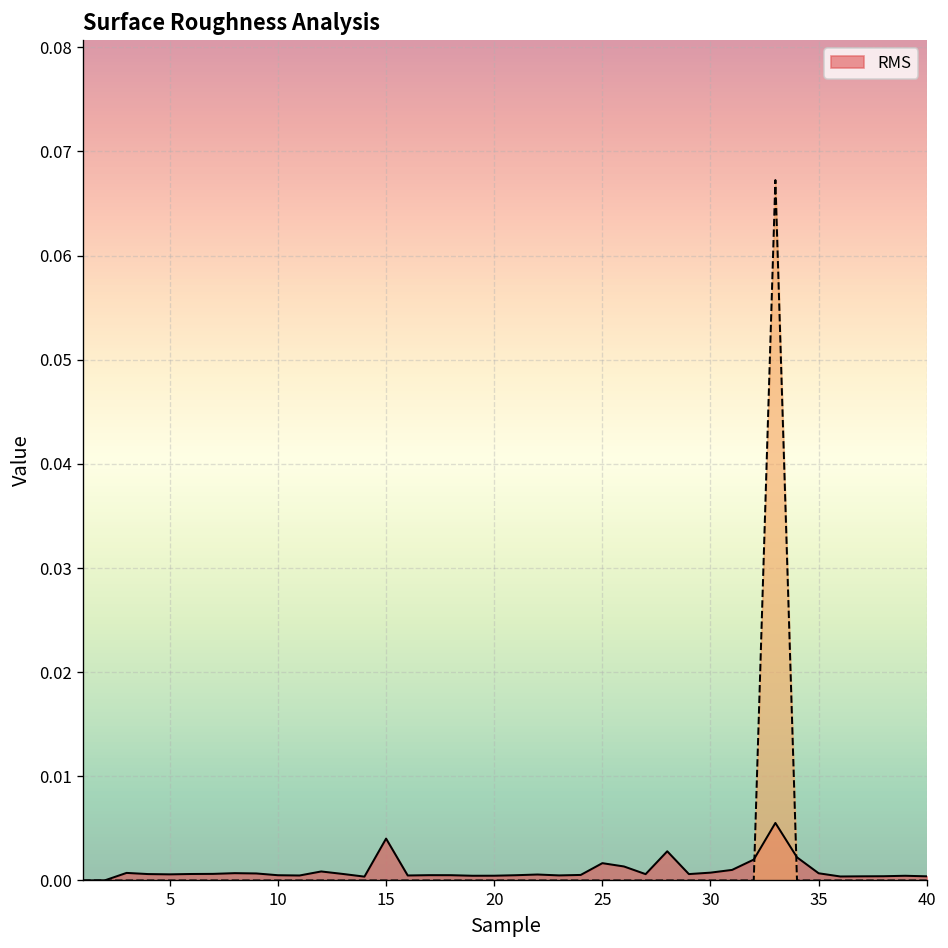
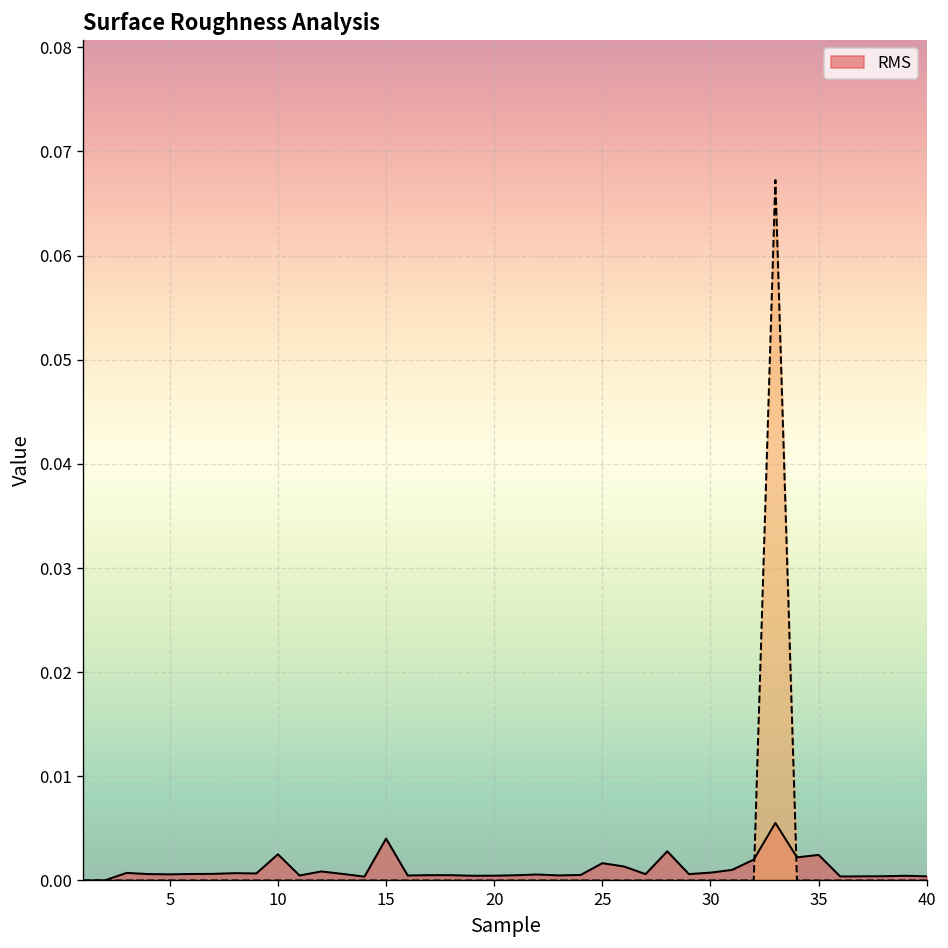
RMS, 10: 0.001 -> 0.003
RMS, 35: 0.001 -> 0.002
